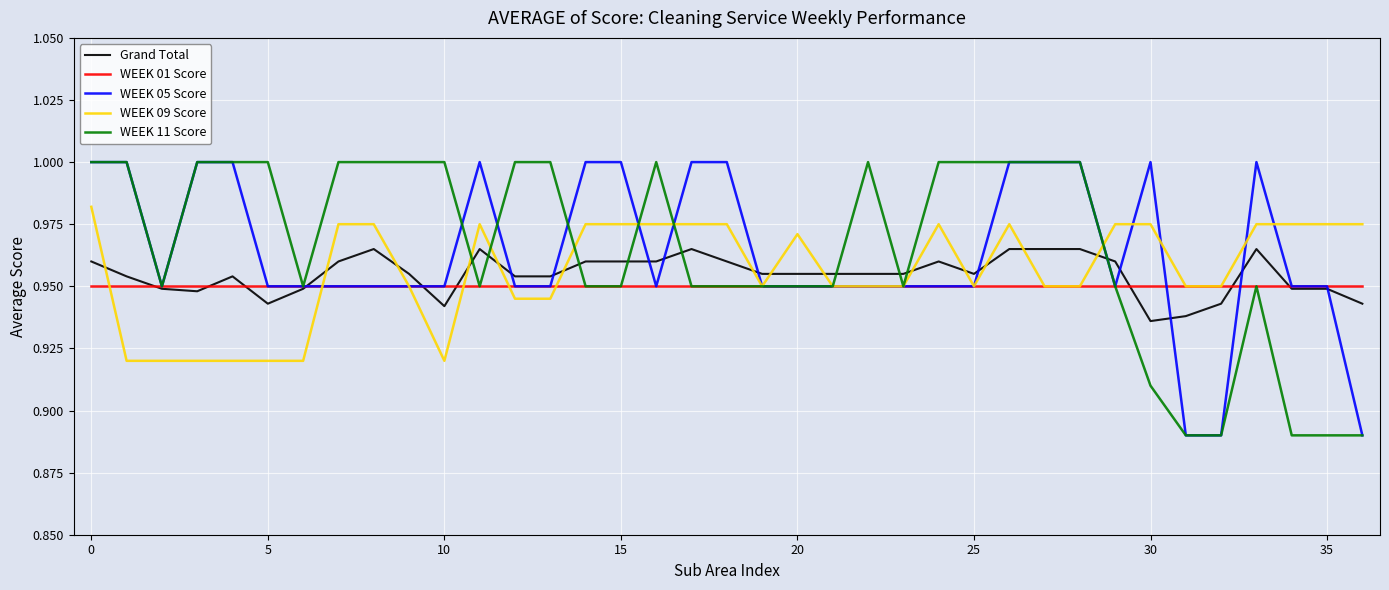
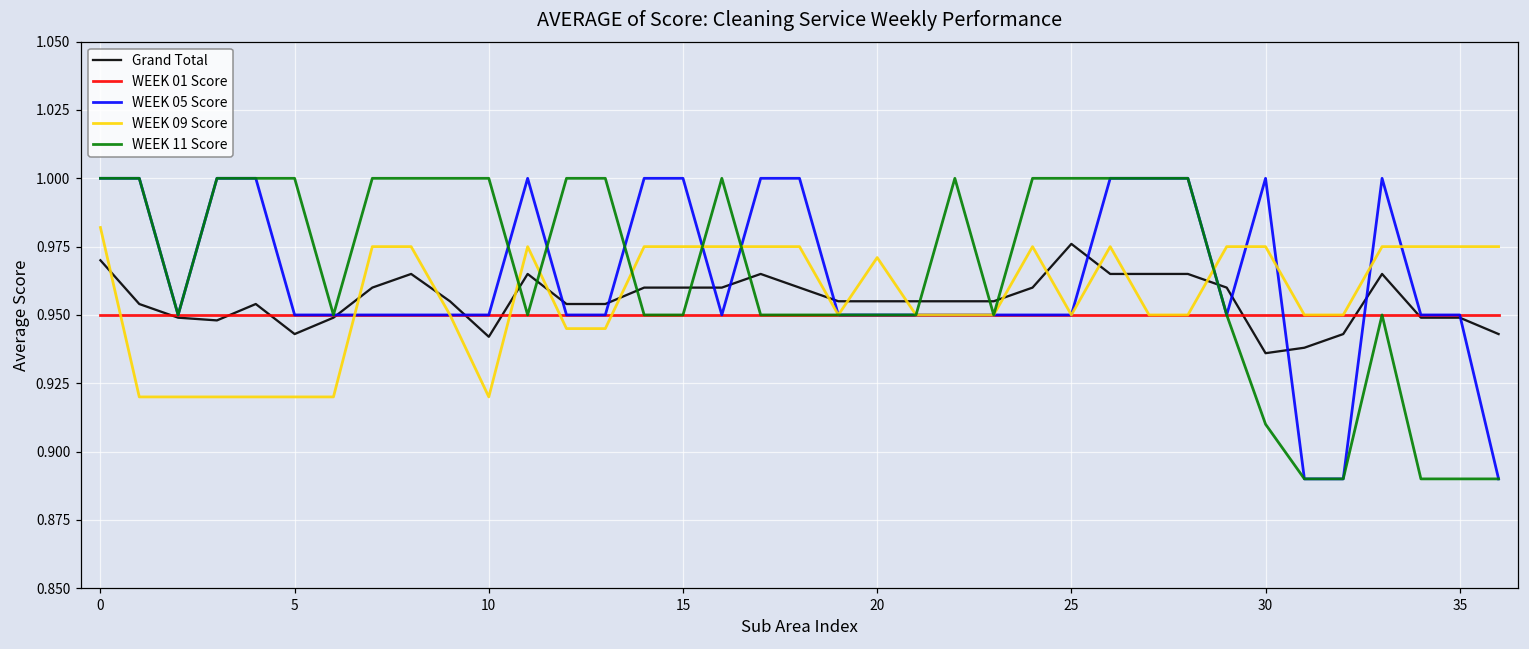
Grand Total, 0: 0.96 -> 0.97
Grand Total, 25: 0.955 -> 0.976
